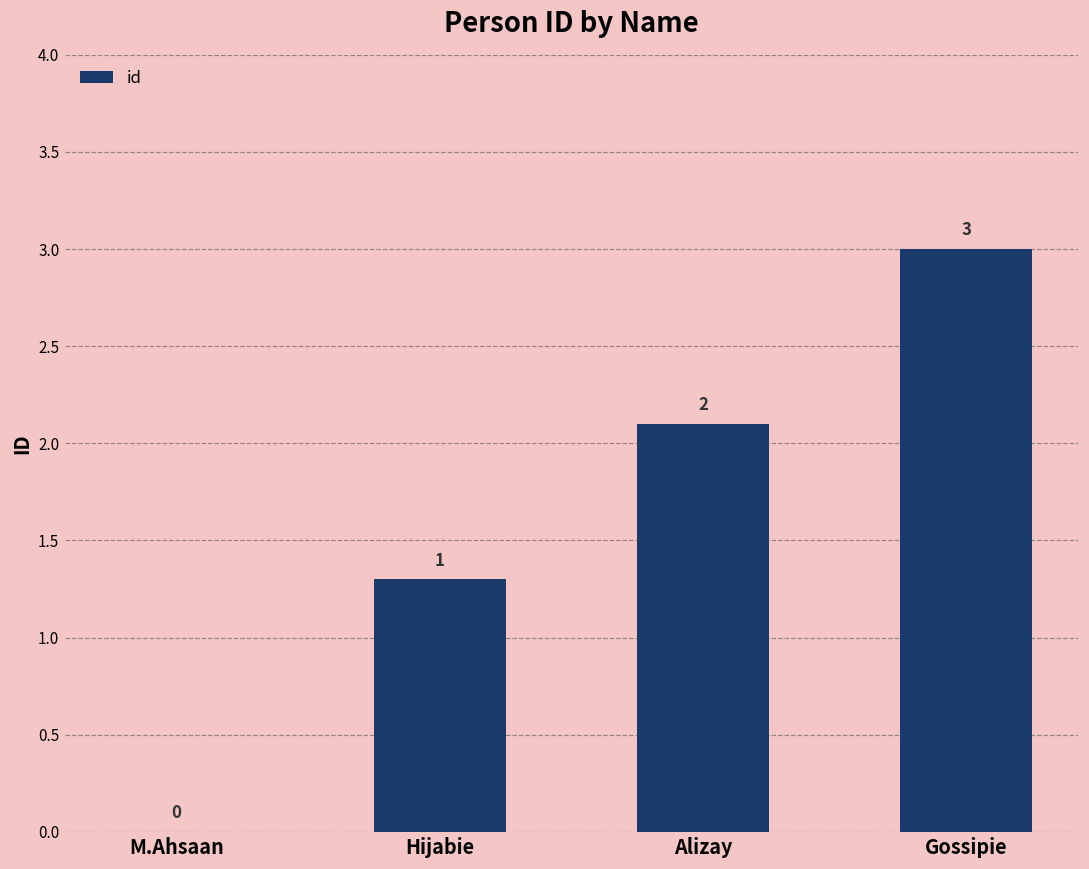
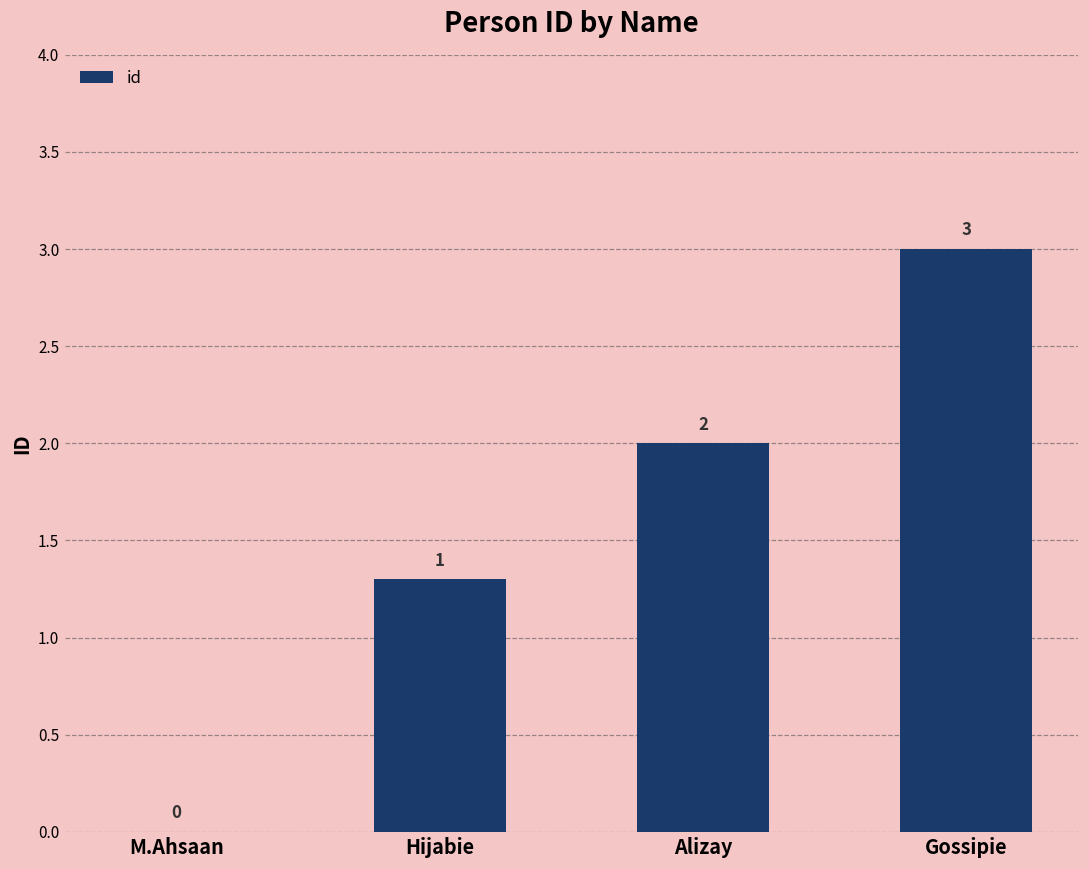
Alizay: 2.1 -> 2.0
